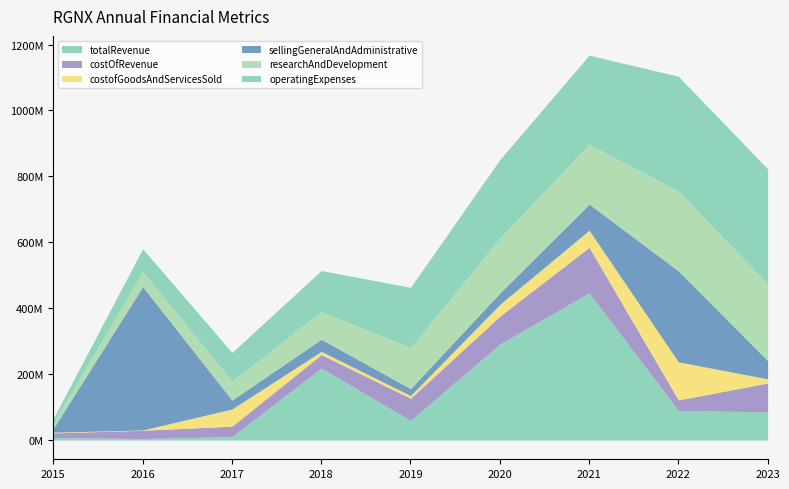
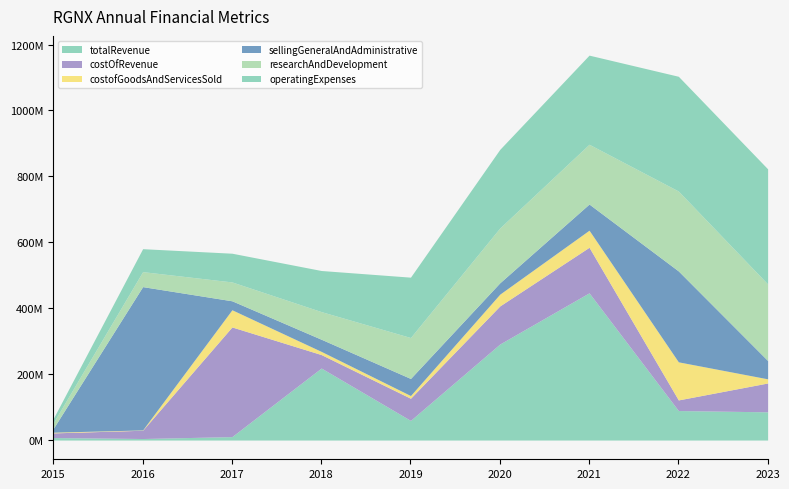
costOfRevenue, 2017: 30000000 -> 330000000
sellingGeneralAndAdministrative, 2019: 20000000 -> 50000000
costOfRevenue, 2020: 80000000 -> 120000000
